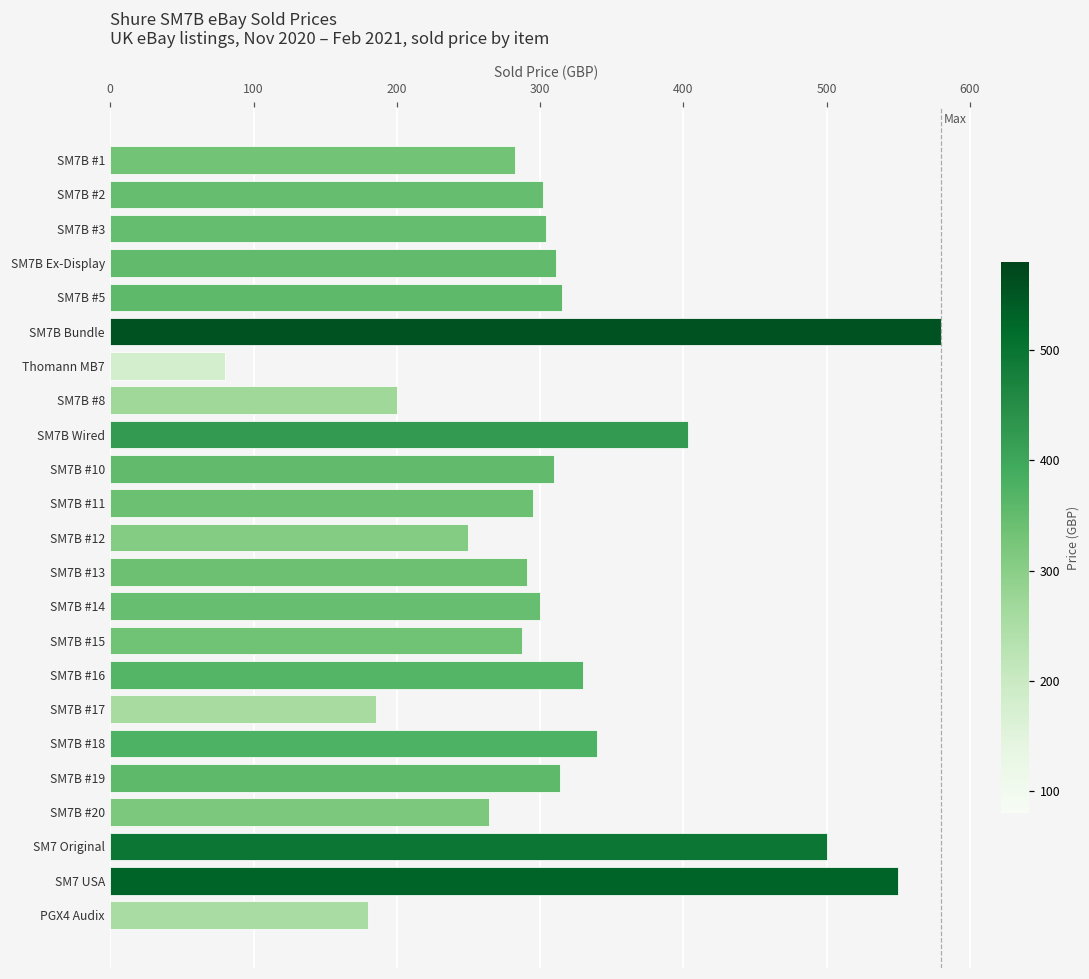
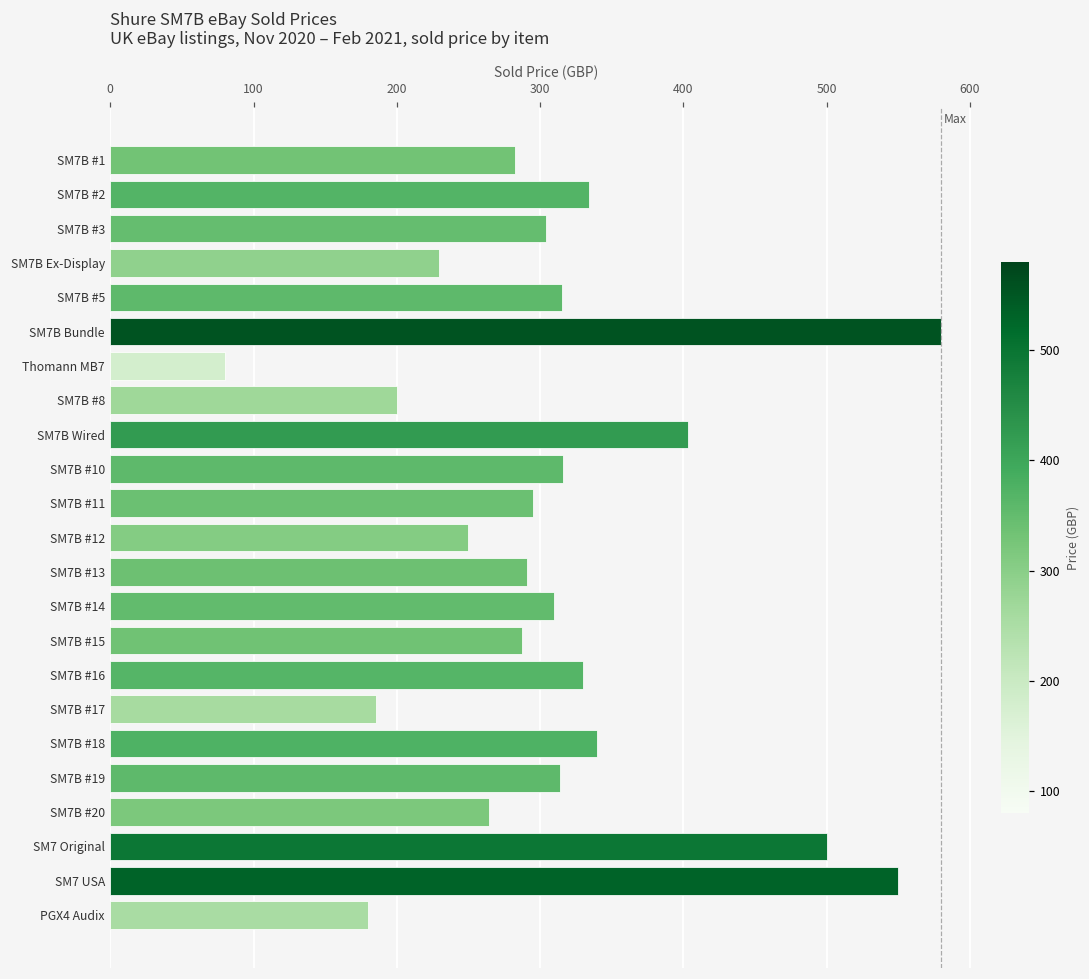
SM7B #2: 302 -> 334
SM7B Ex-Display: 311 -> 229
SM7B #10: 310 -> 316
SM7B #14: 300 -> 310
